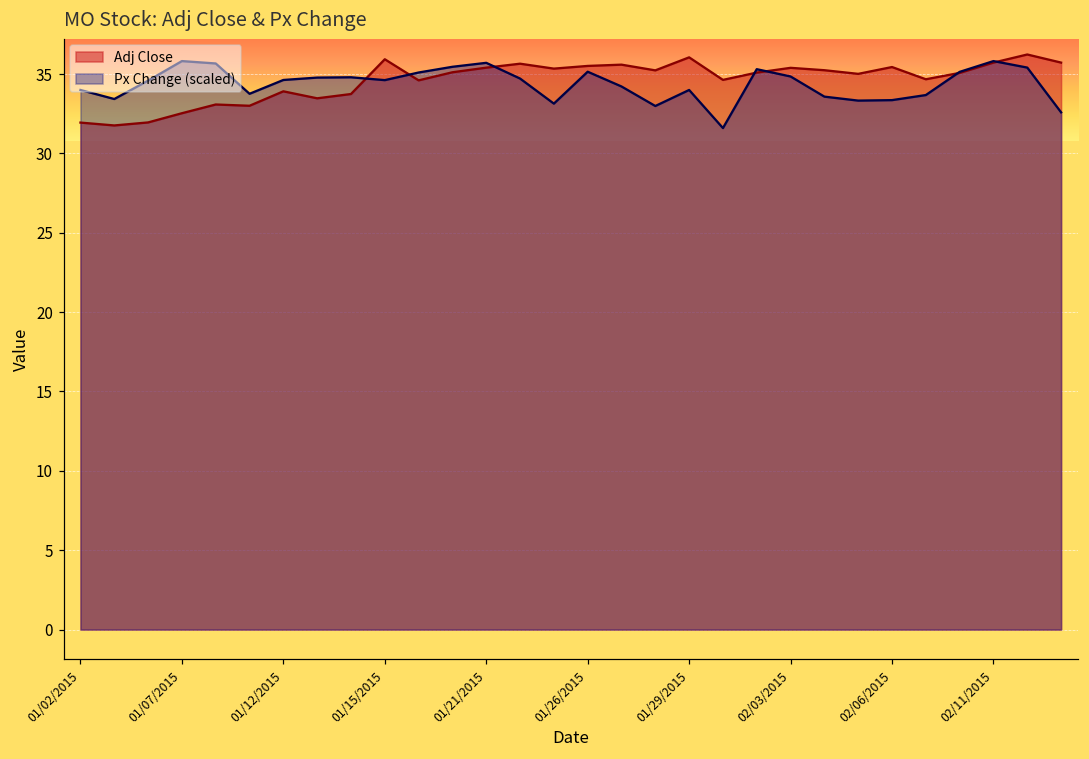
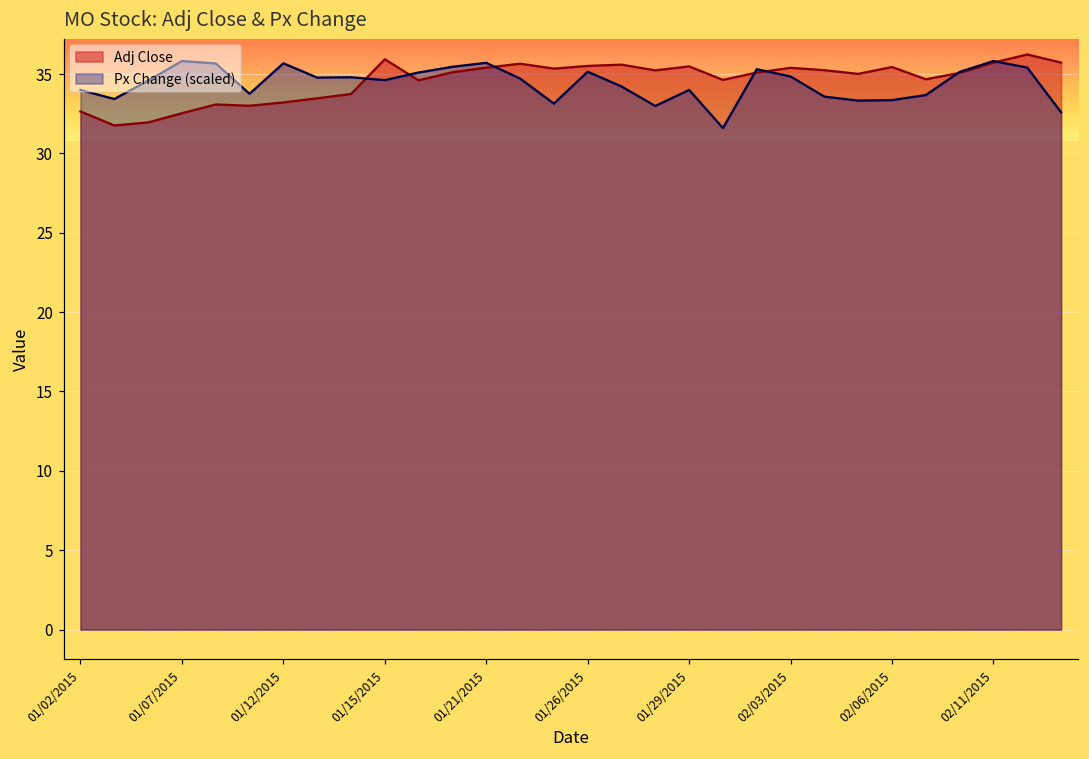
Adj Close, 01/02/2015: 31.9 -> 32.6
Adj Close, 01/12/2015: 33.9 -> 33.2
Px Change (scaled), 01/12/2015: 34.6 -> 35.7
Adj Close, 01/29/2015: 36.1 -> 35.5
